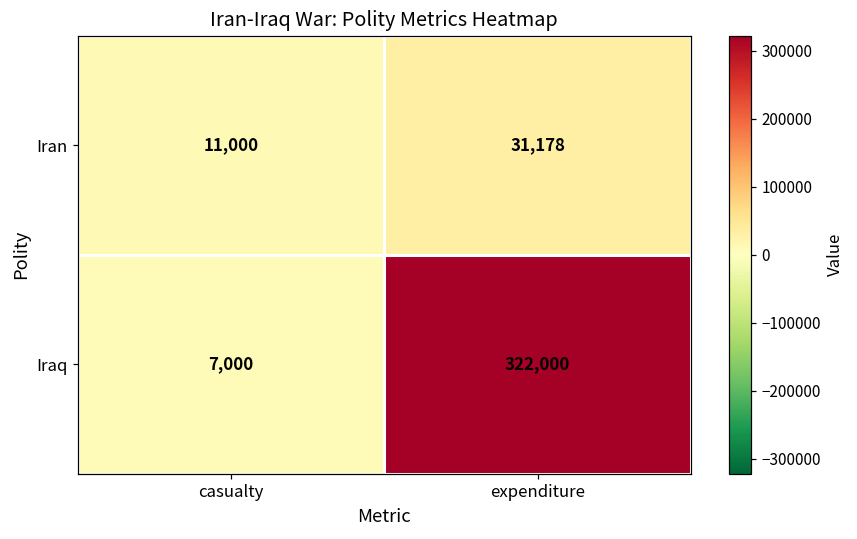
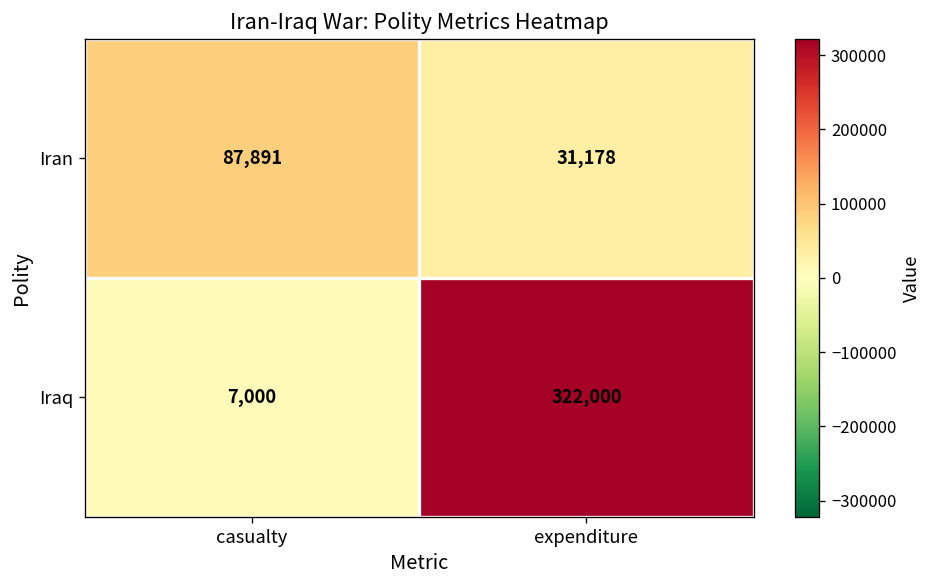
Iran, casualty: 11,000 -> 87,891
